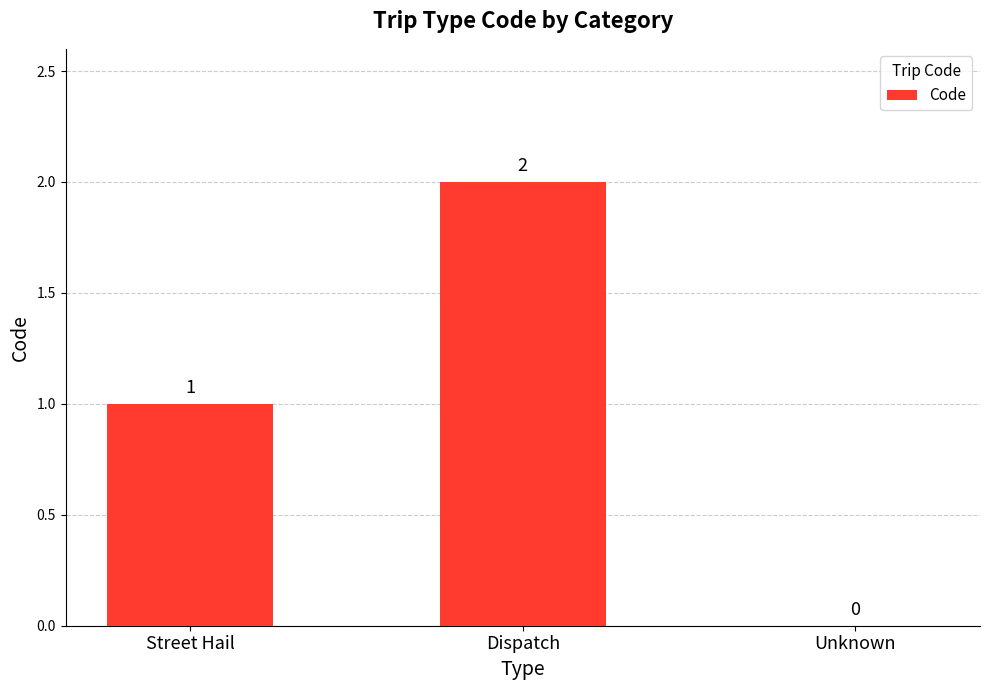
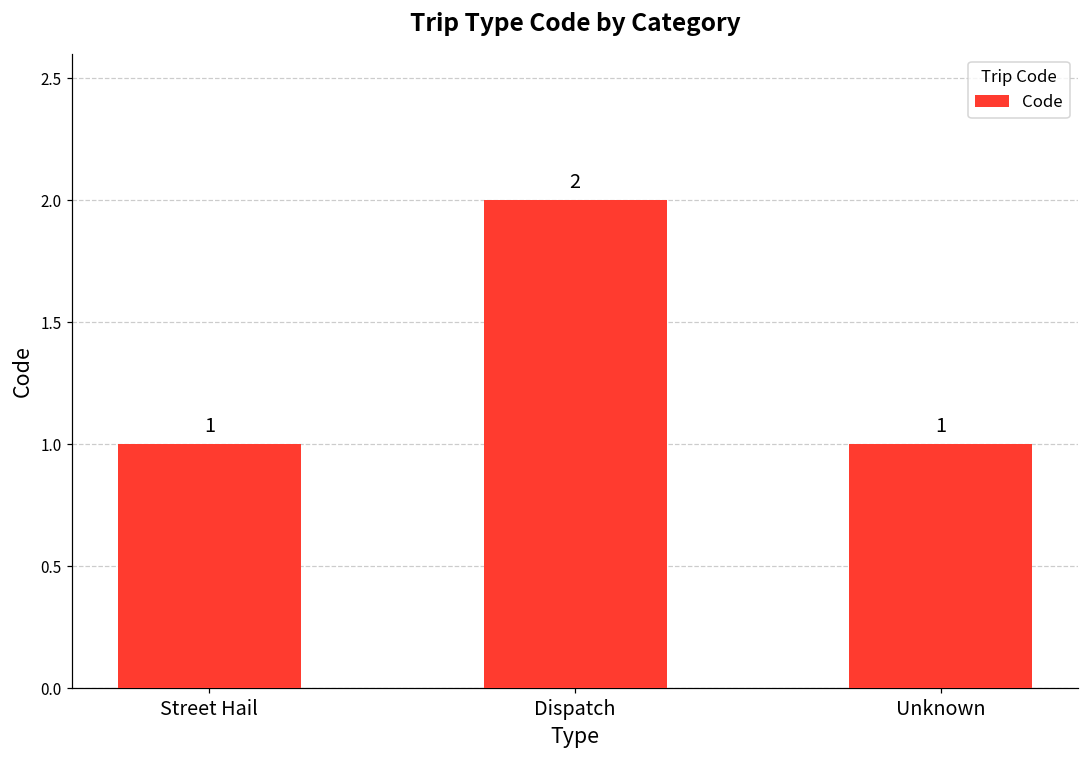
Unknown: 0 -> 1
